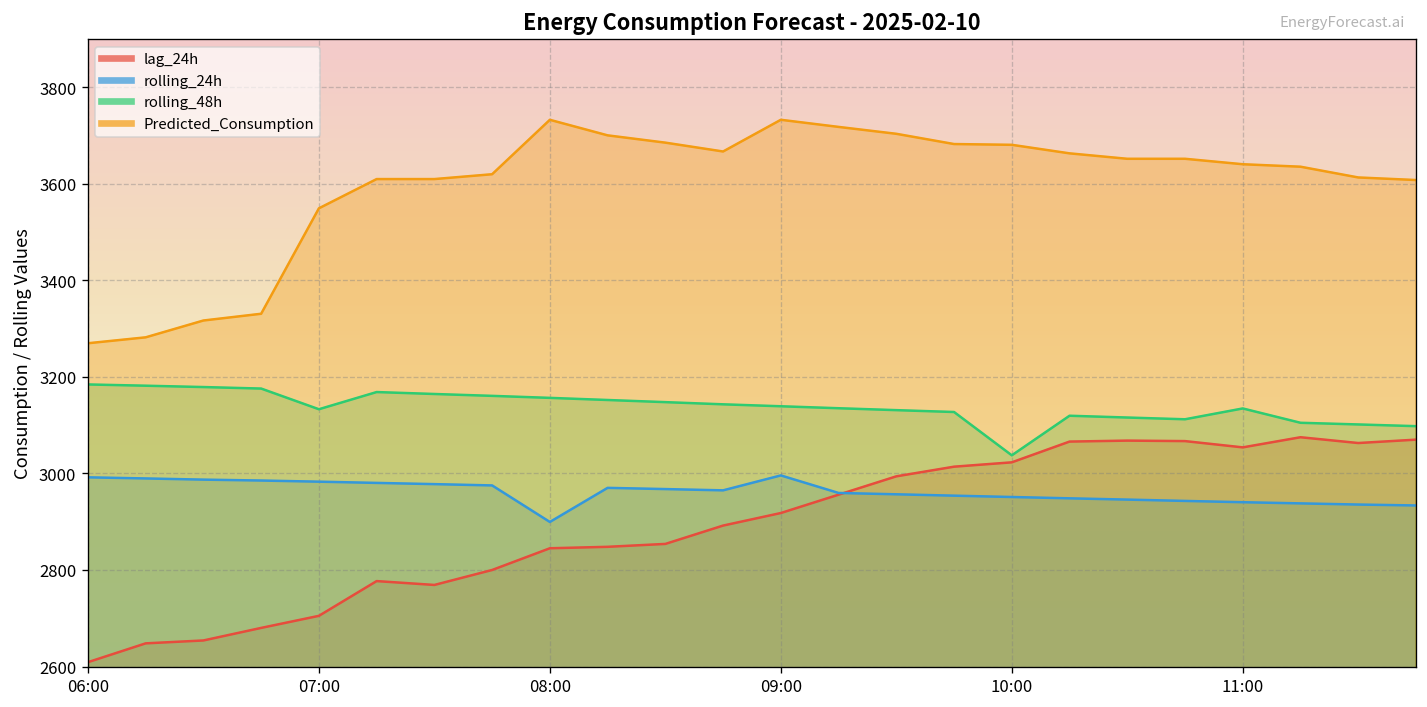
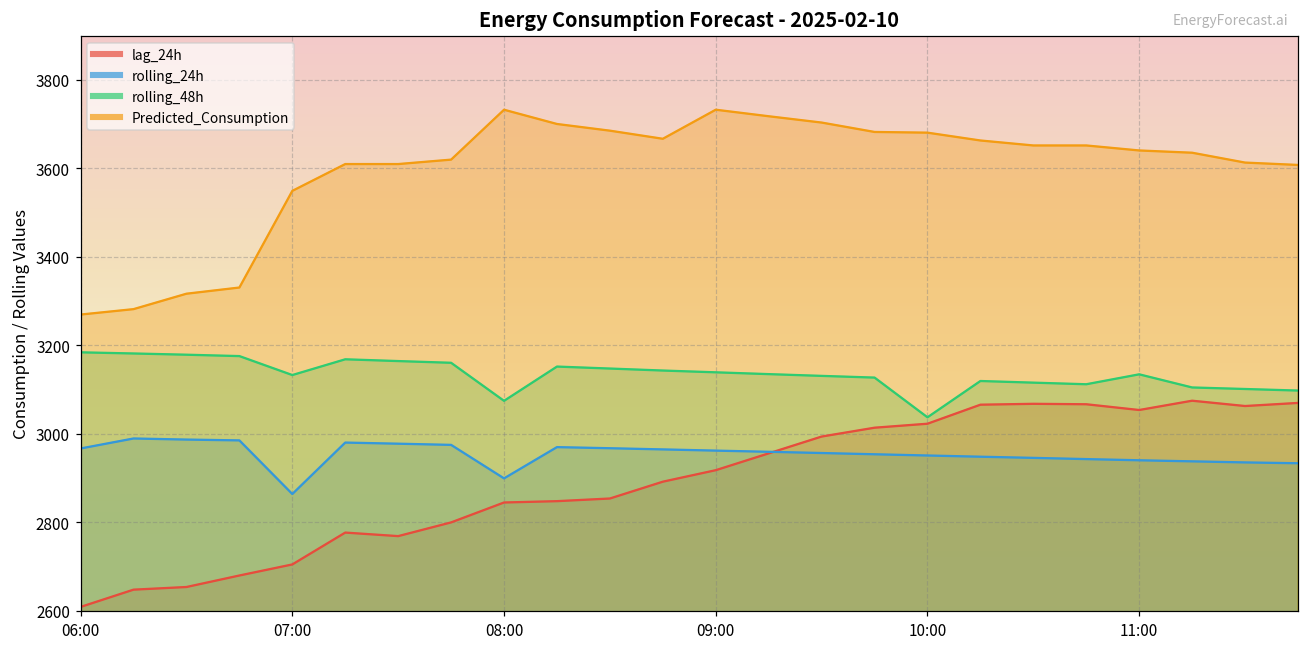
rolling_24h, 06:00: 2990 -> 2970
rolling_24h, 07:00: 2980 -> 2860
rolling_48h, 08:00: 3160 -> 3070
rolling_24h, 09:00: 3000 -> 2960
